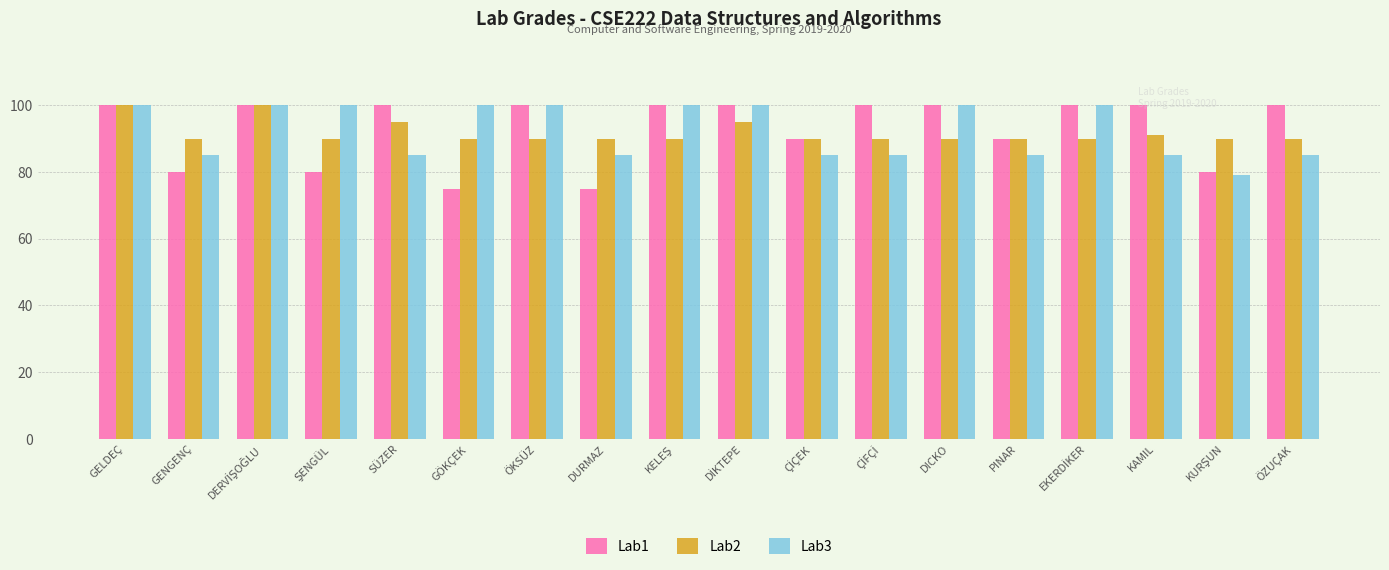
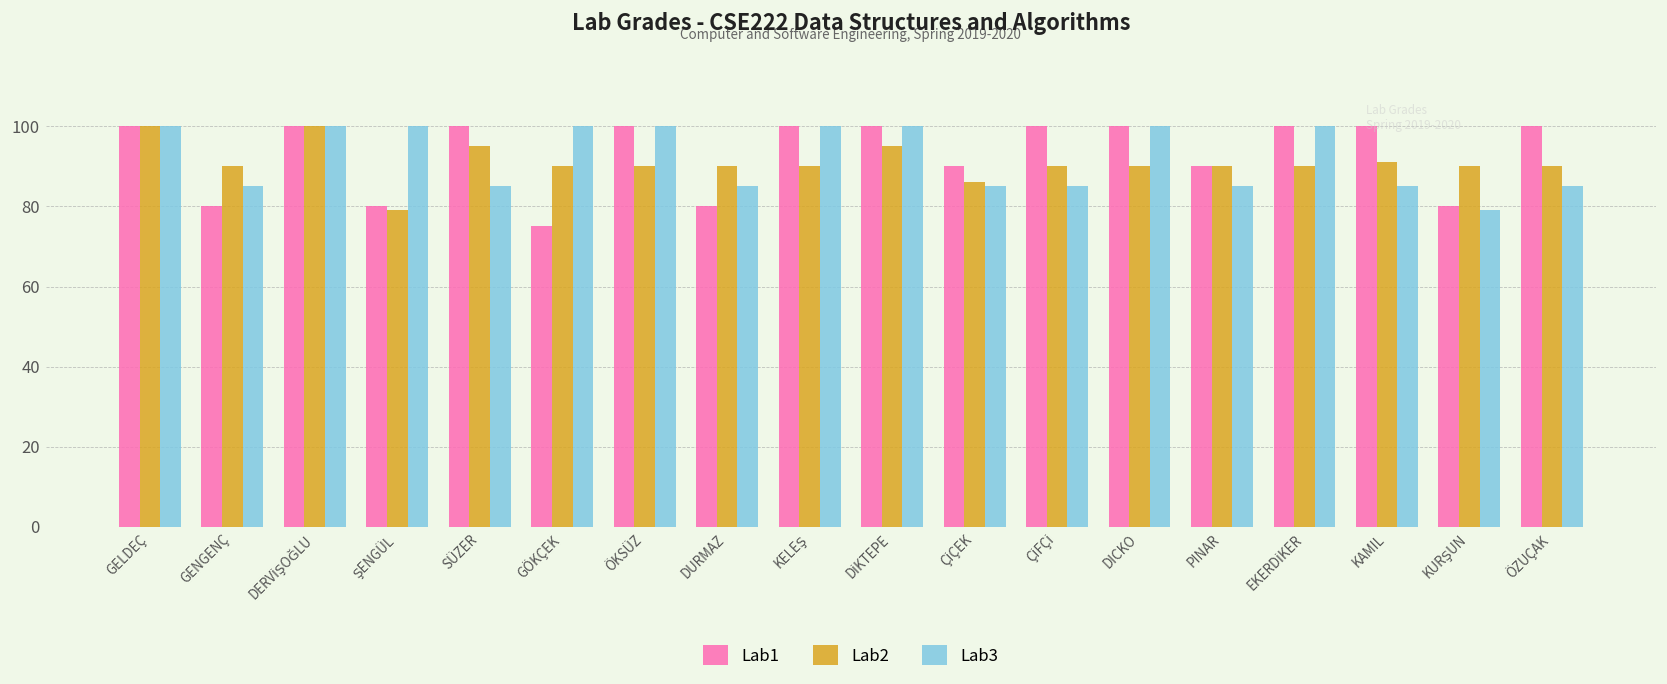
Lab2, ŞENGÜL: 90 -> 79
Lab1, DURMAZ: 75 -> 80
Lab2, ÇİÇEK: 90 -> 86
